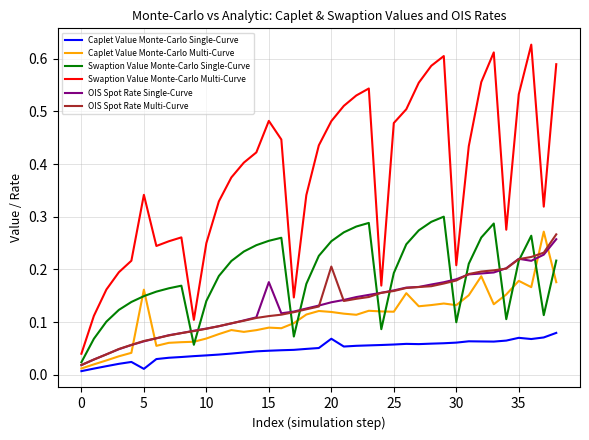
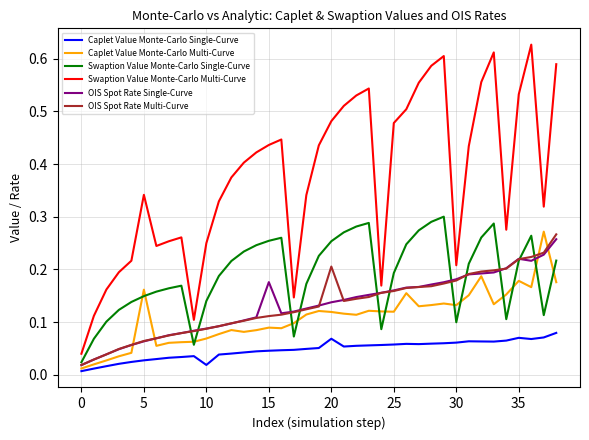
Caplet Value Monte-Carlo Single-Curve, 5: 0.01 -> 0.03
Caplet Value Monte-Carlo Single-Curve, 10: 0.04 -> 0.02
Swaption Value Monte-Carlo Multi-Curve, 15: 0.48 -> 0.44
